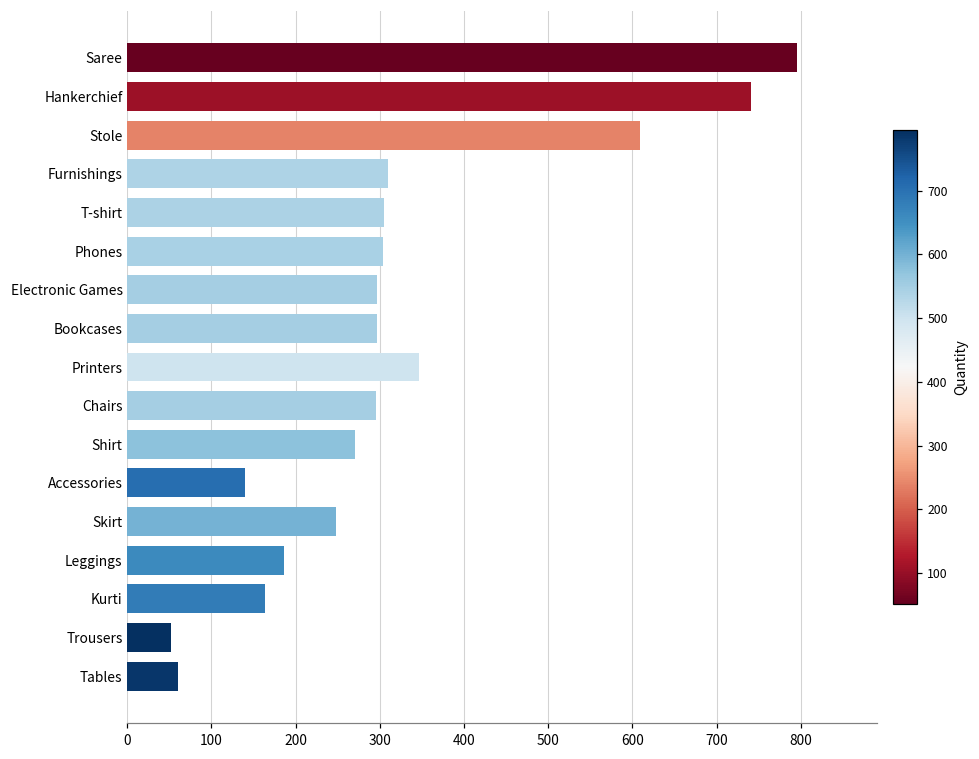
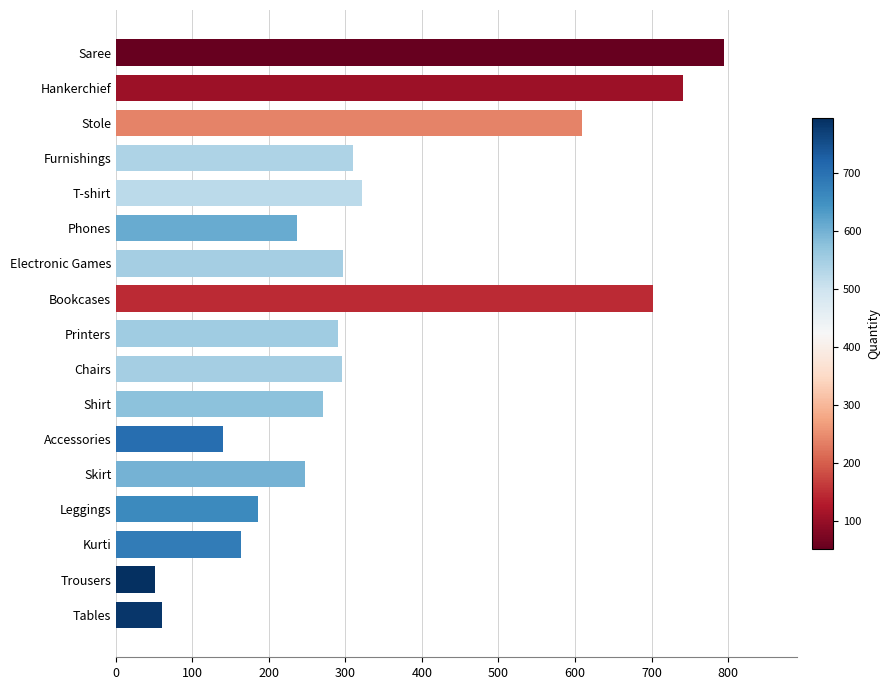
T-shirt: 310 -> 320
Phones: 300 -> 240
Bookcases: 300 -> 700
Printers: 350 -> 290
